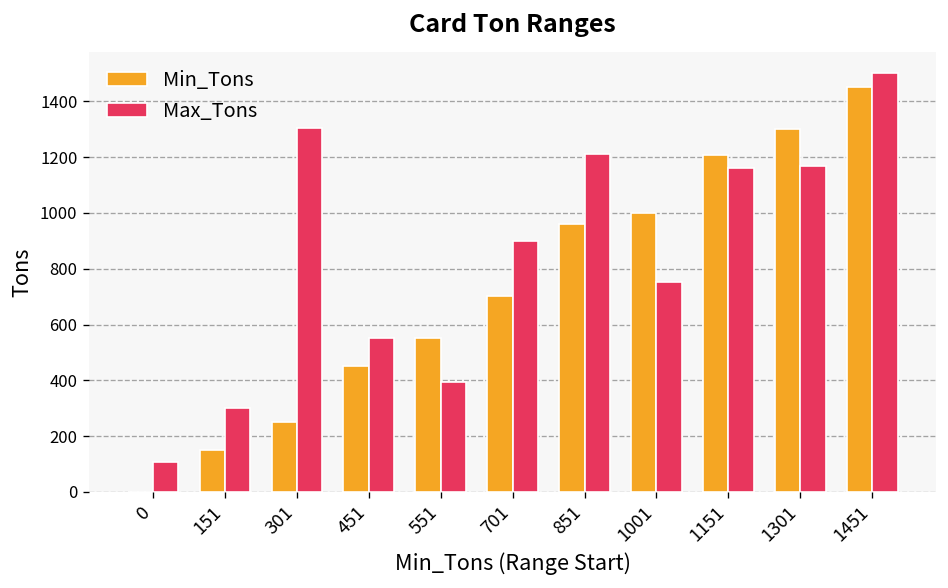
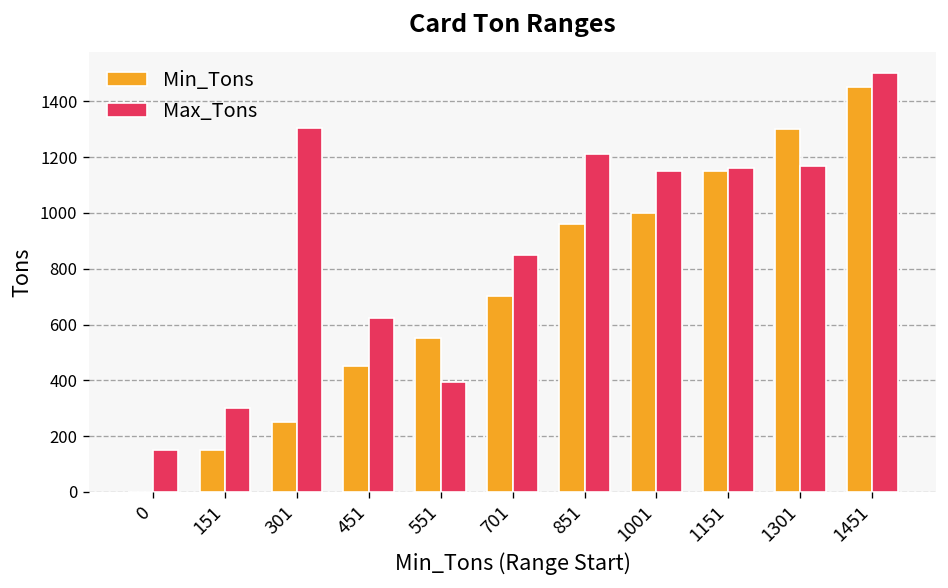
Max_Tons, 0: 110 -> 150
Max_Tons, 451: 550 -> 620
Max_Tons, 701: 900 -> 850
Max_Tons, 1001: 750 -> 1150
Min_Tons, 1151: 1210 -> 1150
